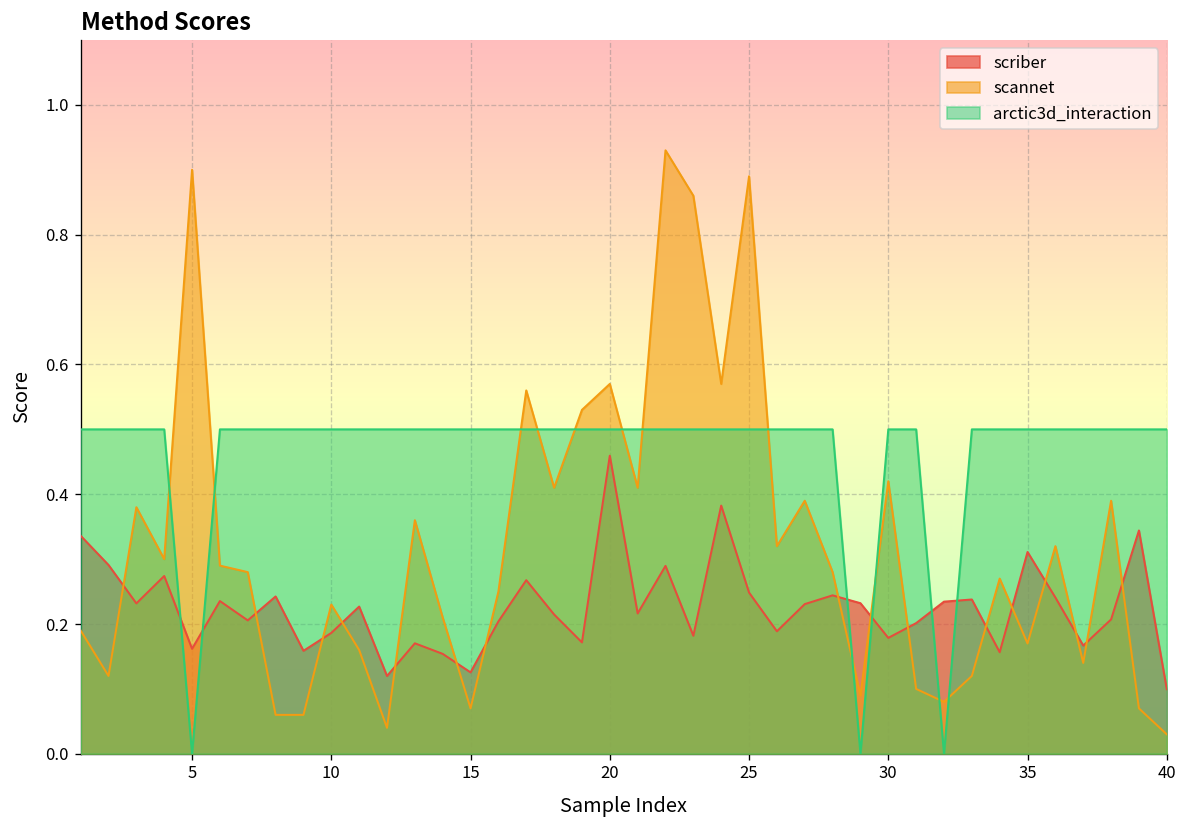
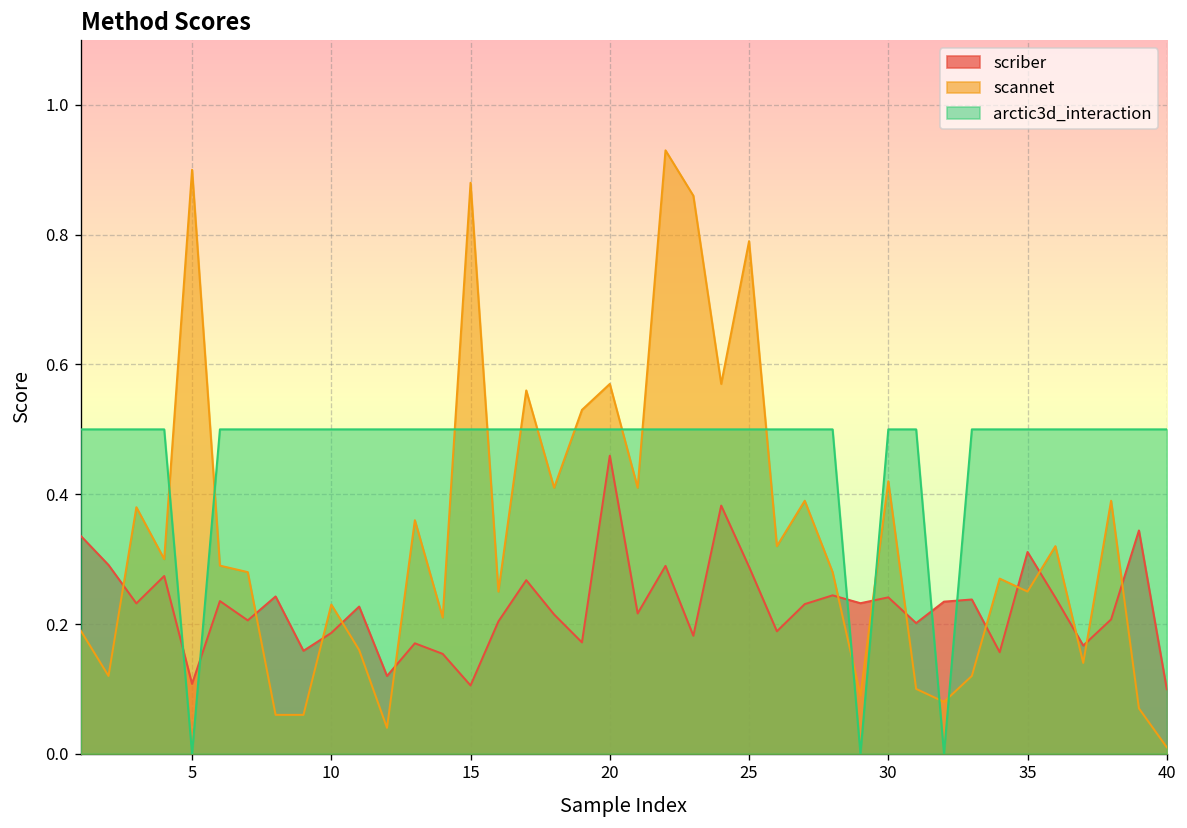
scriber, 5: 0.16 -> 0.11
scriber, 15: 0.13 -> 0.11
scannet, 15: 0.07 -> 0.88
scriber, 25: 0.25 -> 0.29
scannet, 25: 0.89 -> 0.79
scriber, 30: 0.18 -> 0.24
scannet, 35: 0.17 -> 0.25
scannet, 40: 0.03 -> 0.01
